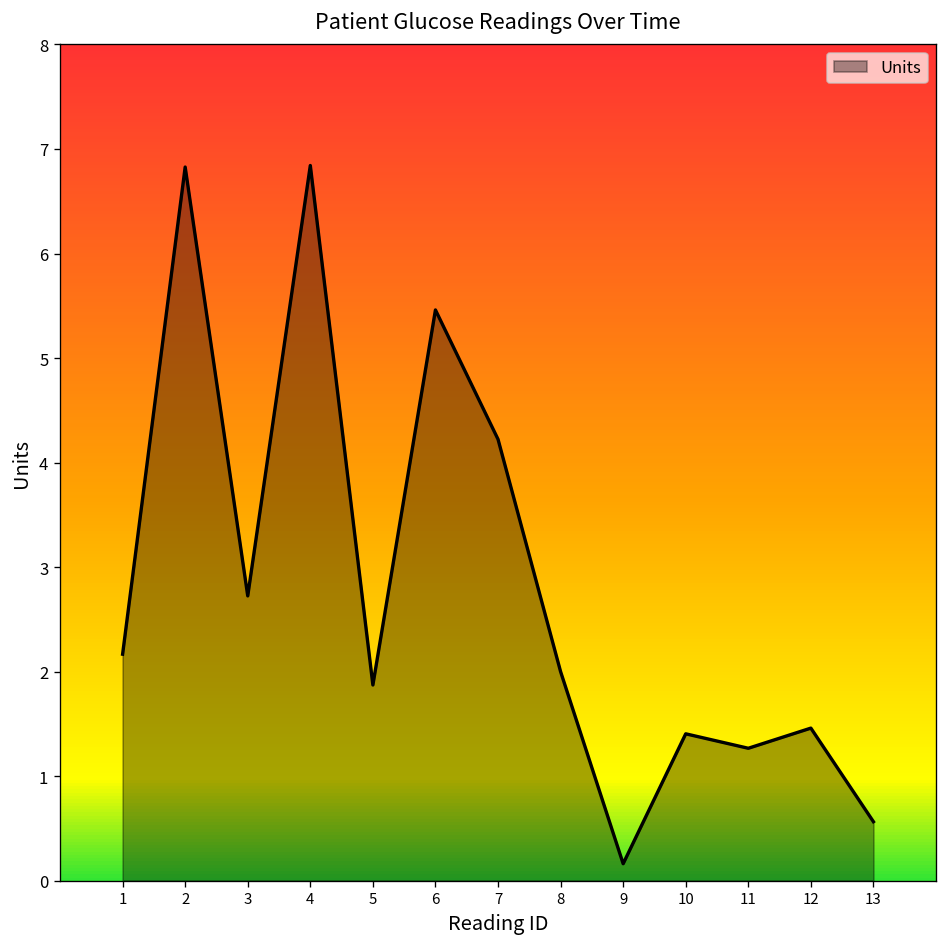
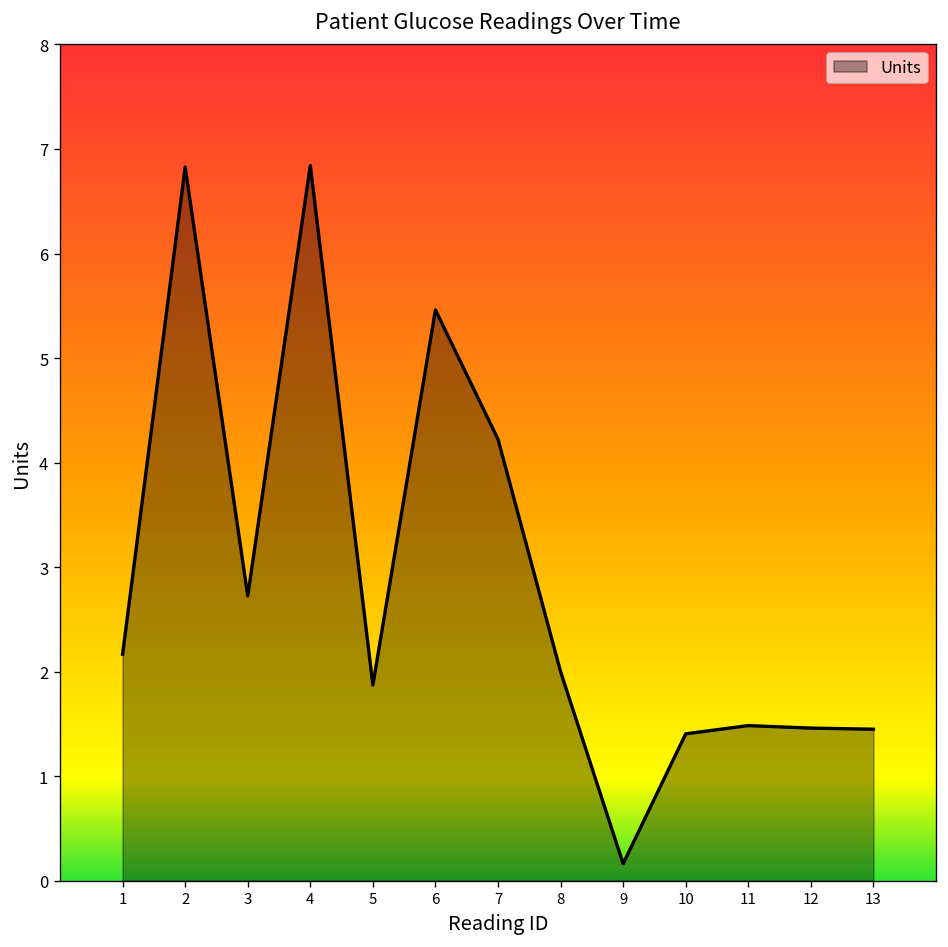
11: 1.3 -> 1.5
13: 0.6 -> 1.4
